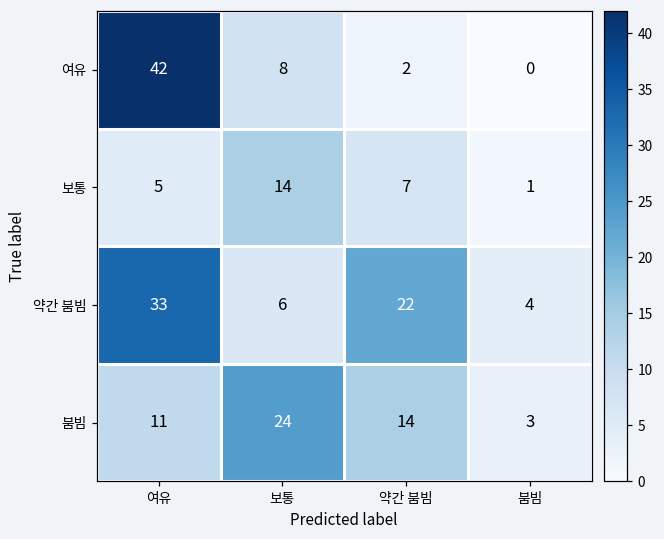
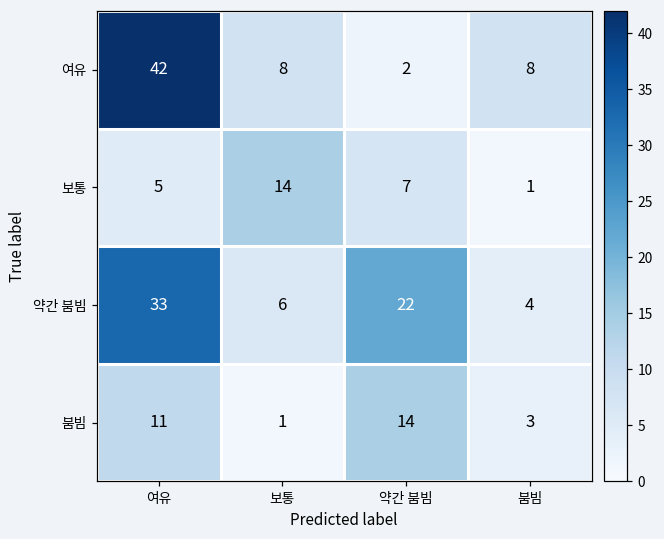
여유, 붐빔: 0 -> 8
붐빔, 보통: 24 -> 1
